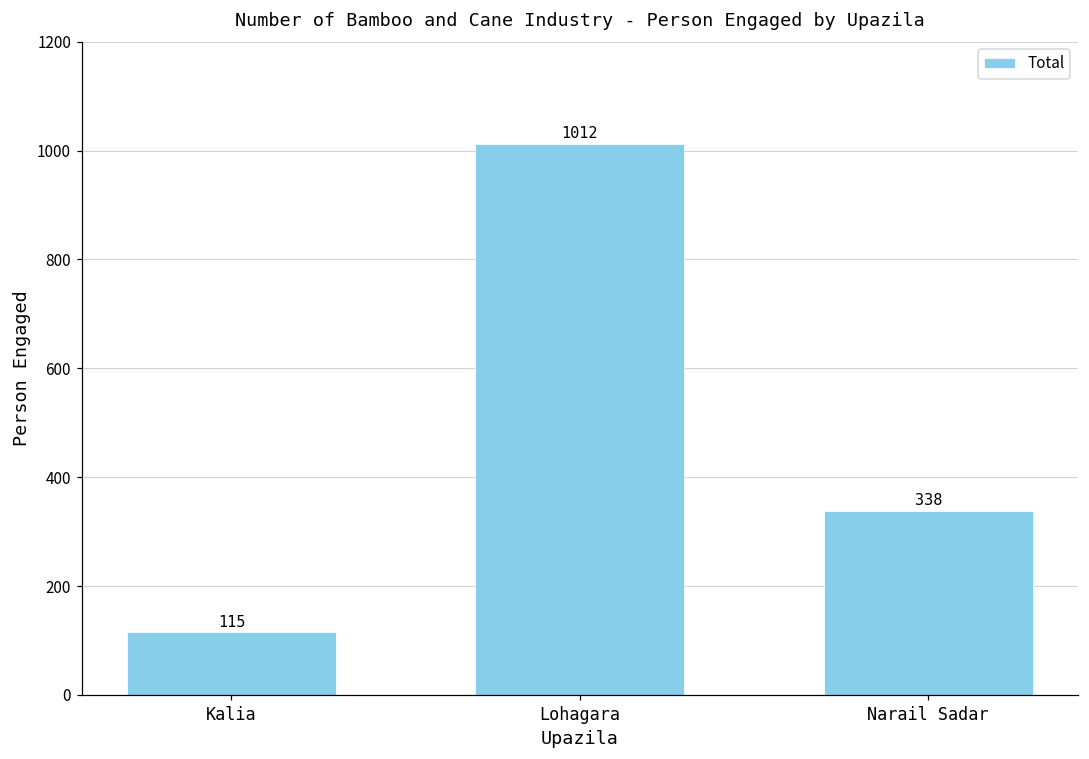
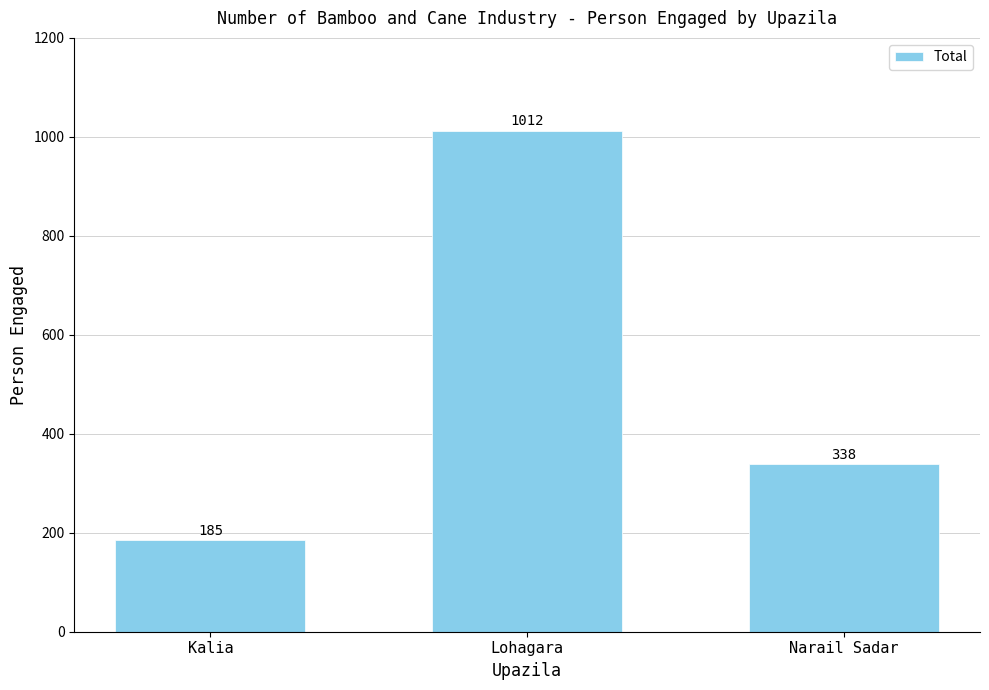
Kalia: 115 -> 185
